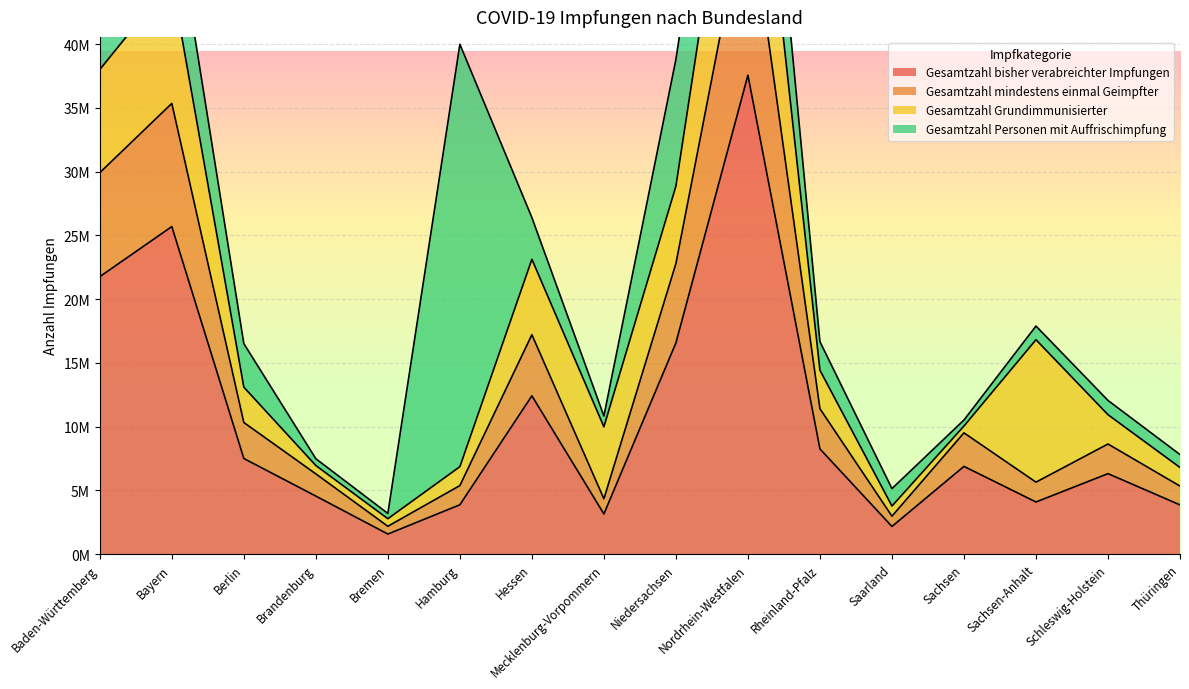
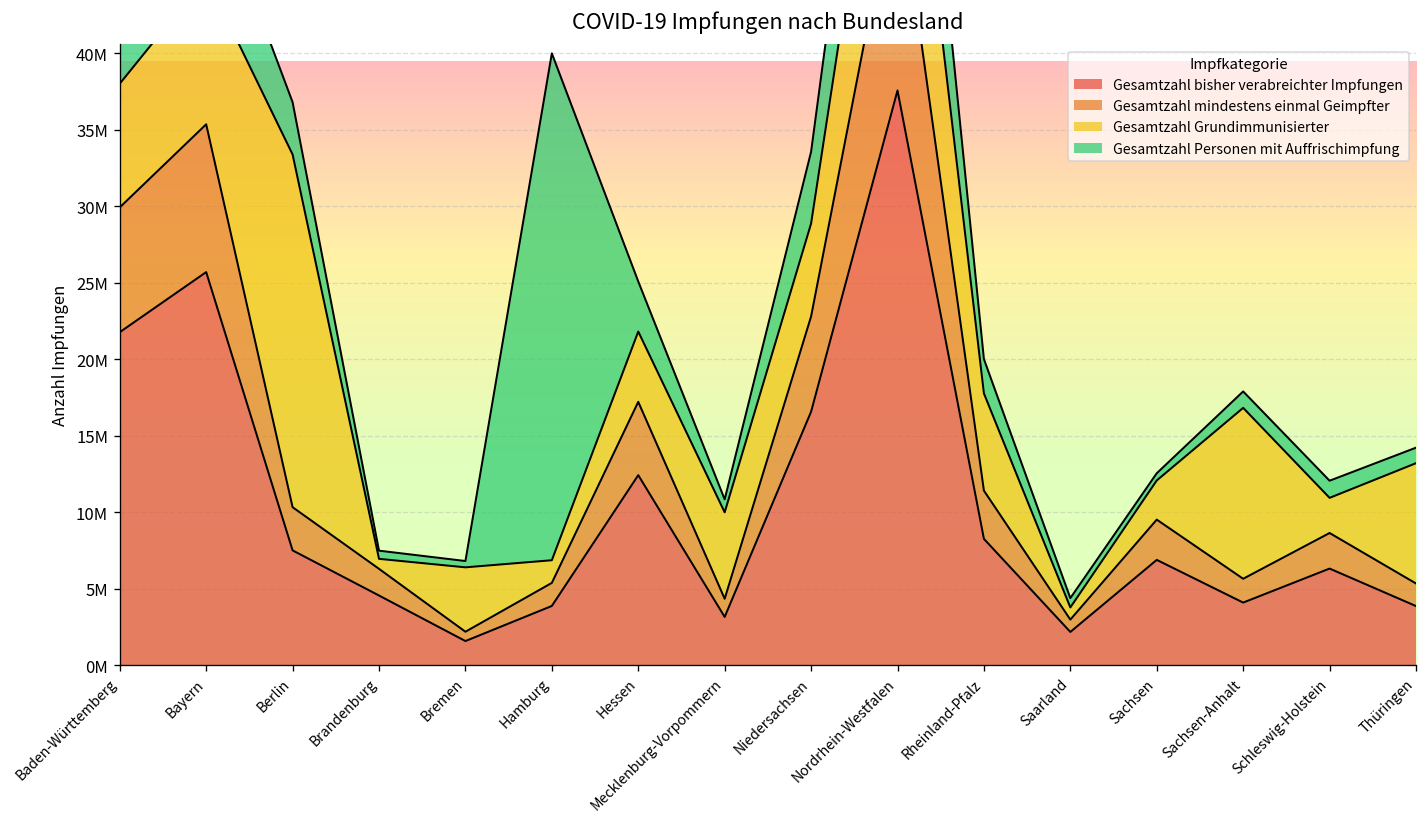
Gesamtzahl Grundimmunisierter, Berlin: 2800000 -> 23100000
Gesamtzahl Grundimmunisierter, Bremen: 600000 -> 4200000
Gesamtzahl Grundimmunisierter, Hessen: 5900000 -> 4600000
Gesamtzahl Personen mit Auffrischimpfung, Niedersachsen: 9900000 -> 4700000
Gesamtzahl Grundimmunisierter, Rheinland-Pfalz: 3000000 -> 6400000
Gesamtzahl Personen mit Auffrischimpfung, Saarland: 1400000 -> 600000
Gesamtzahl Grundimmunisierter, Sachsen: 500000 -> 2600000
Gesamtzahl Grundimmunisierter, Thüringen: 1500000 -> 7900000
